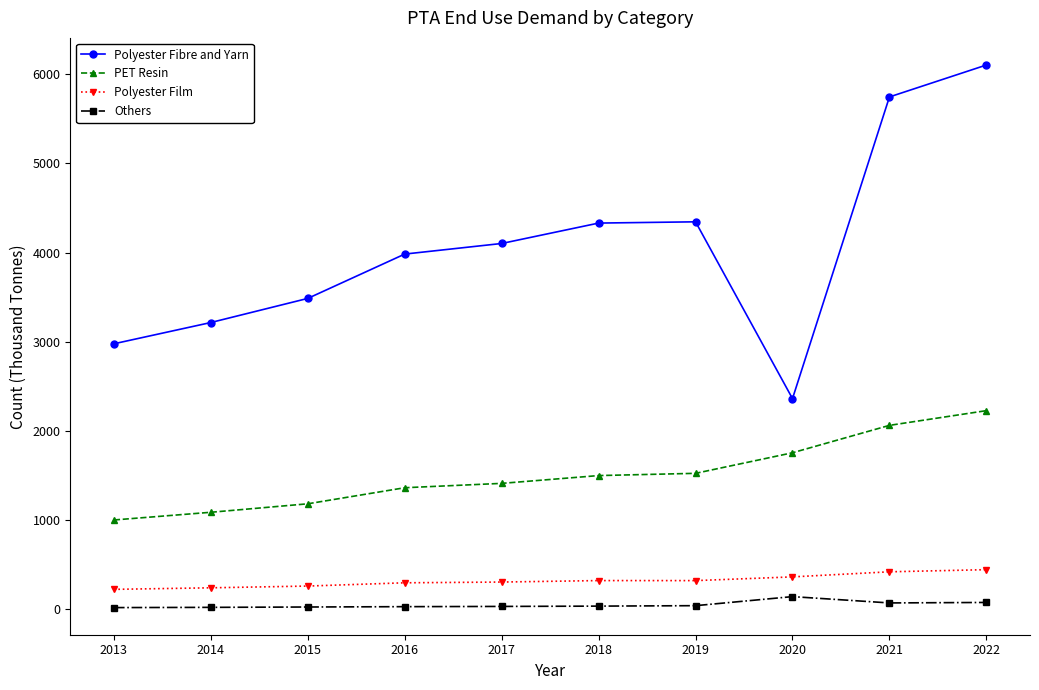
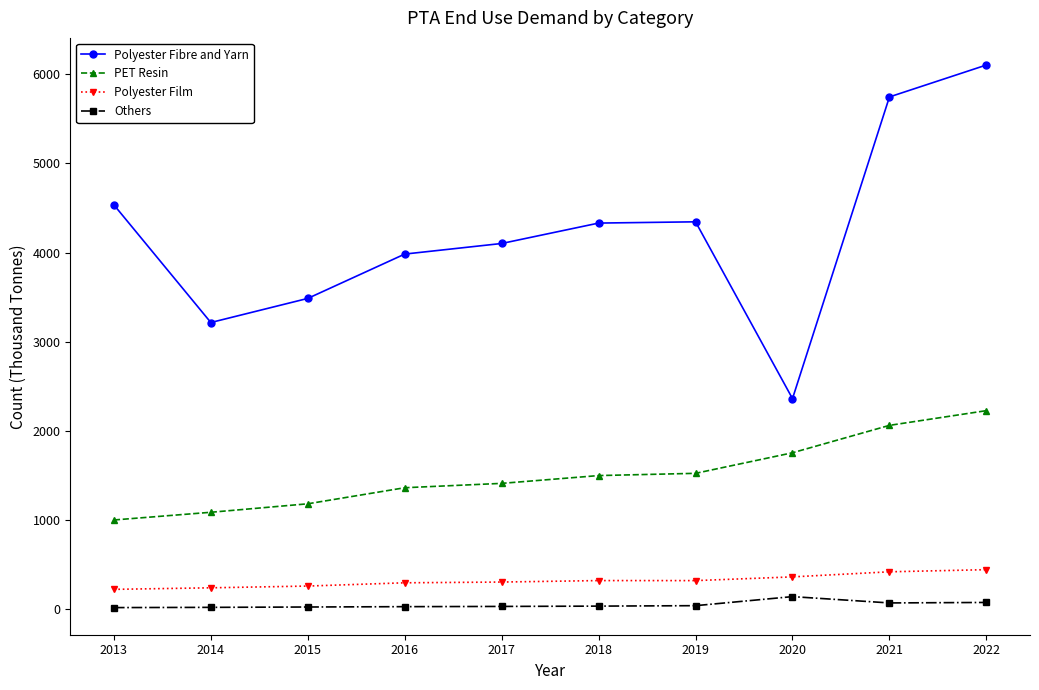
Polyester Fibre and Yarn, 2013: 3000 -> 4500
